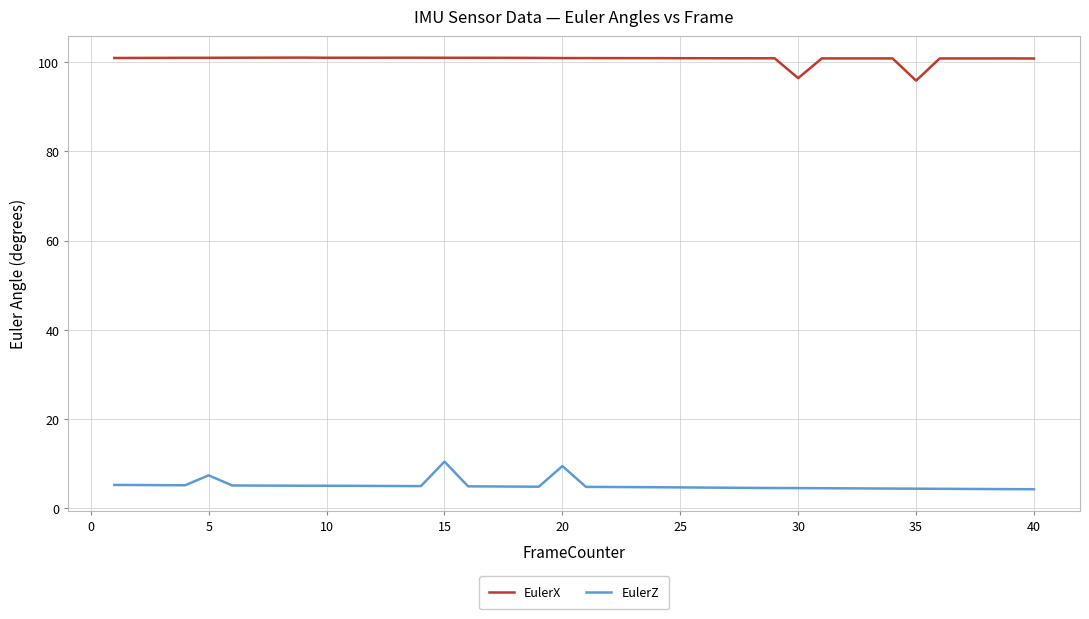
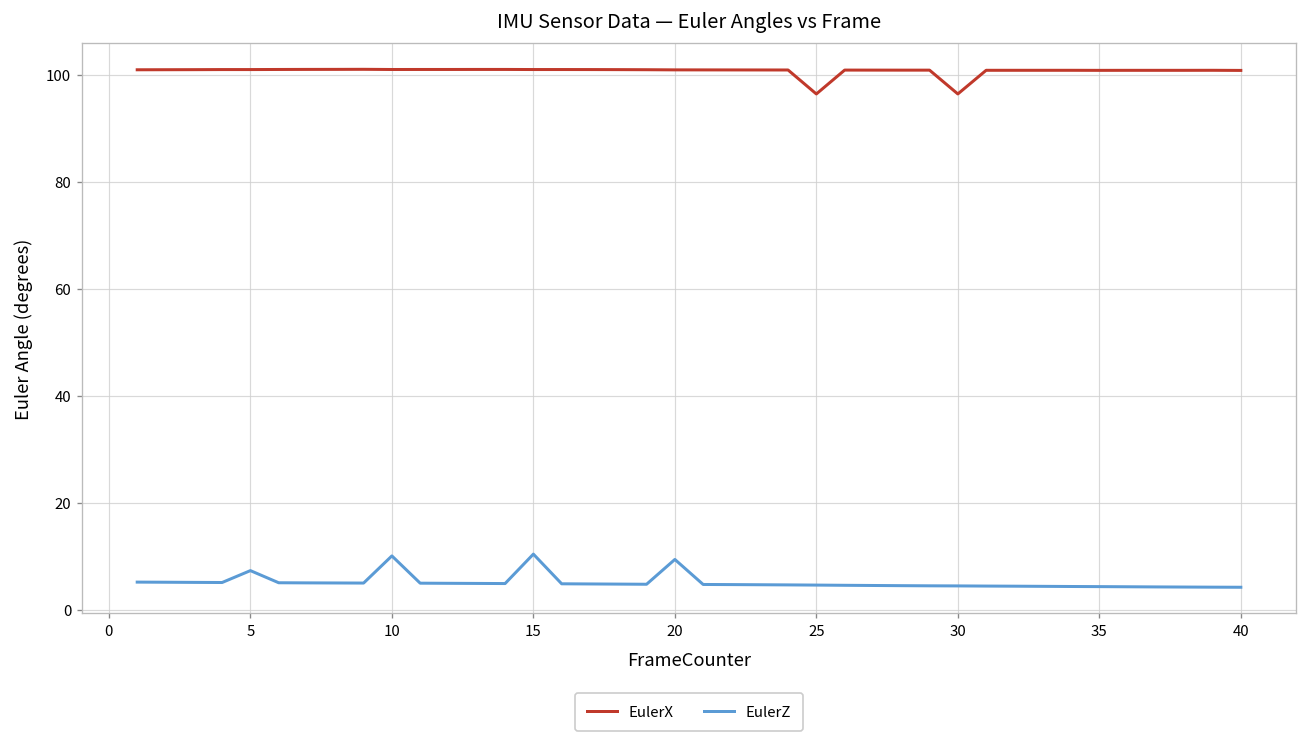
EulerZ, 10: 5 -> 10
EulerX, 25: 101 -> 96
EulerX, 35: 96 -> 101
